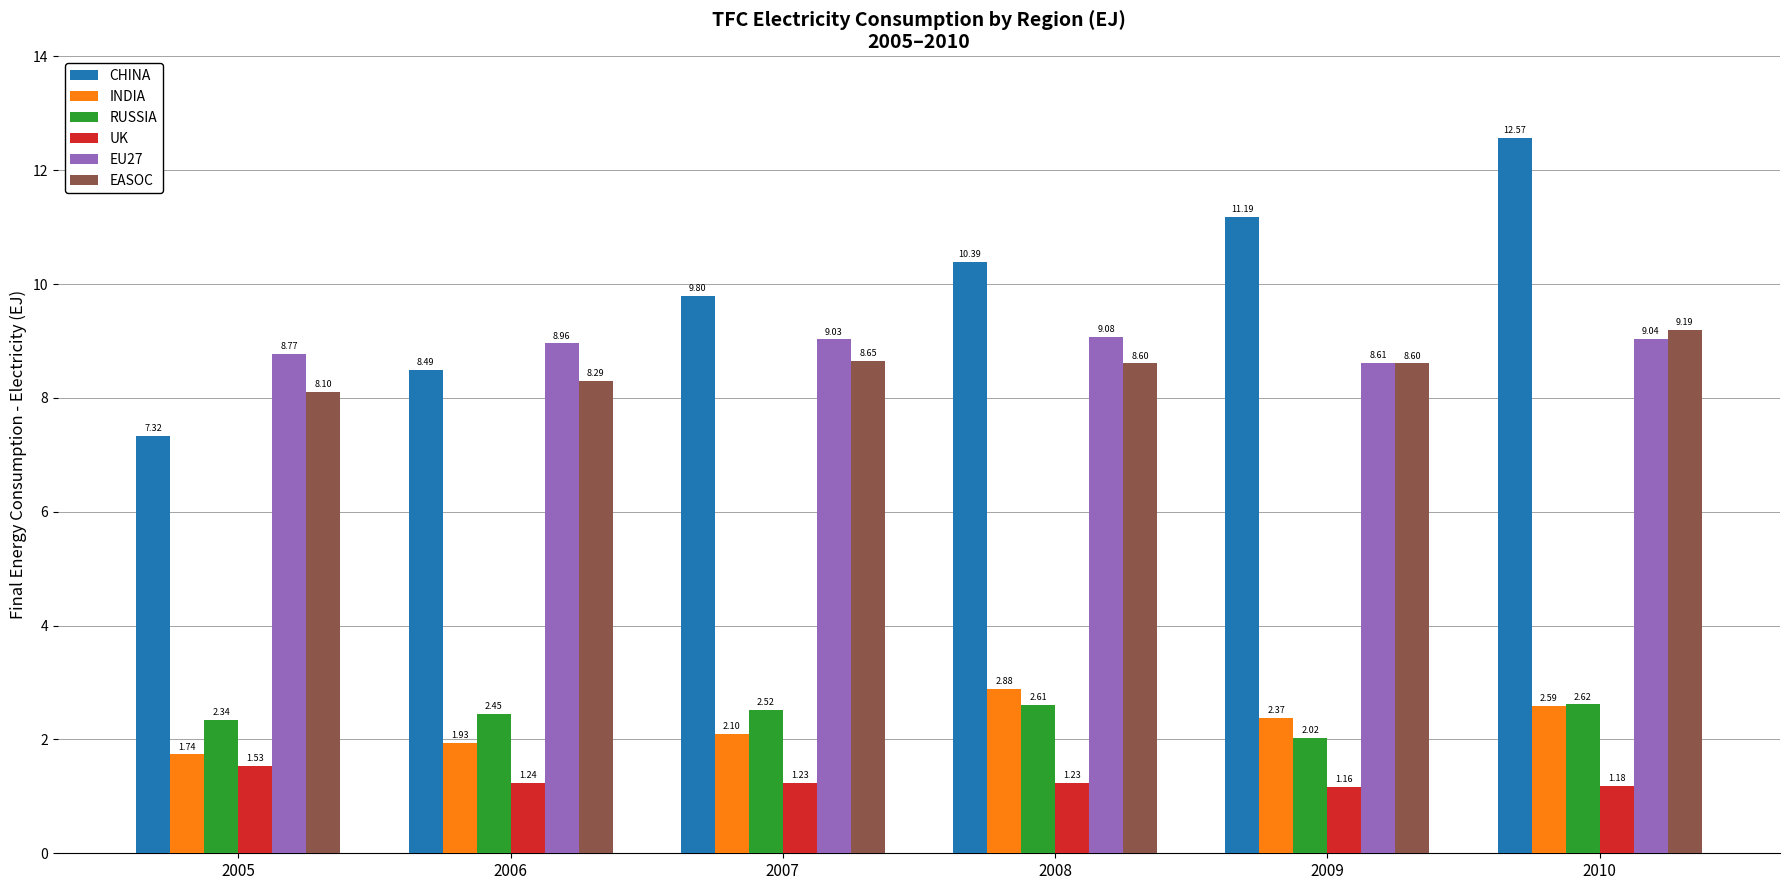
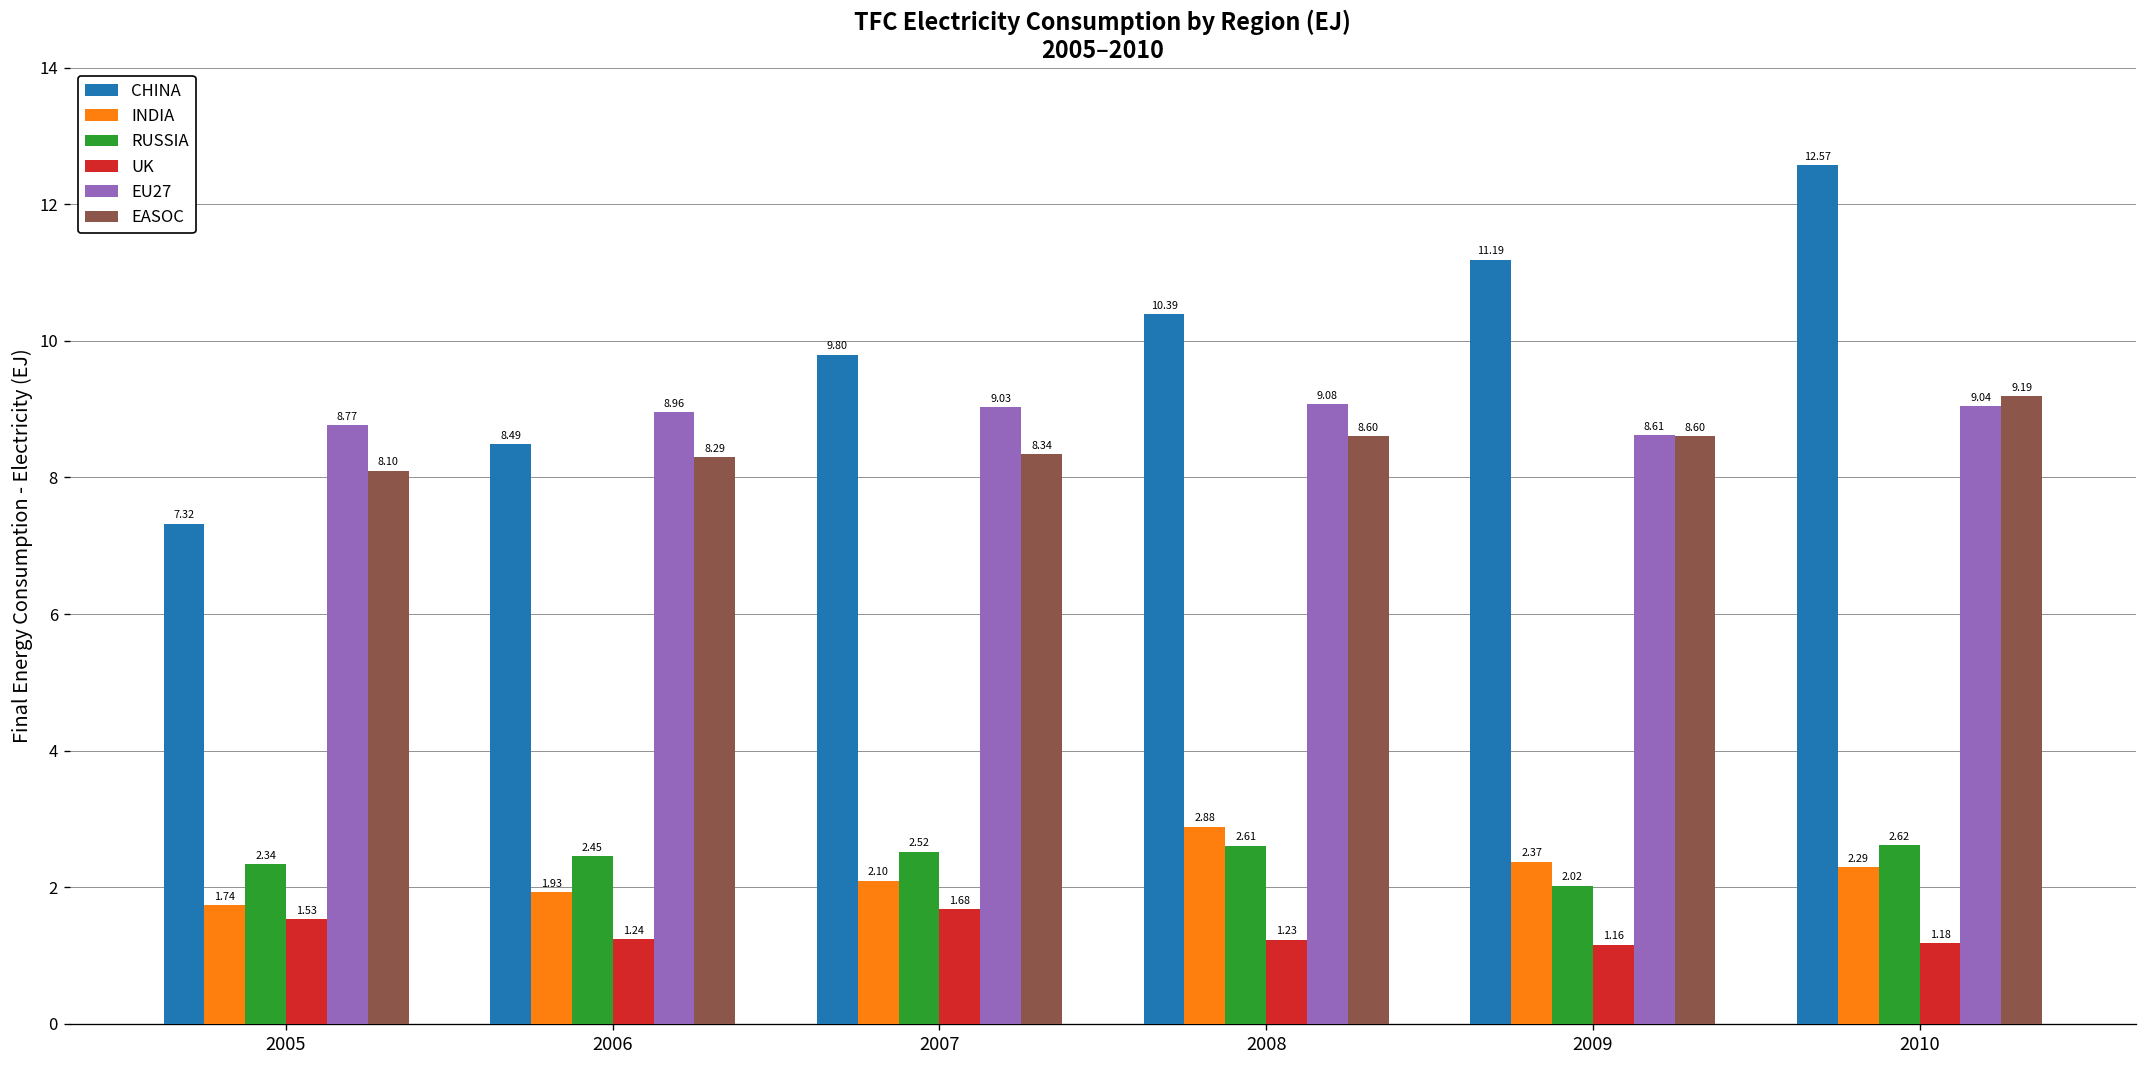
UK, 2007: 1.23 -> 1.68
EASOC, 2007: 8.65 -> 8.34
INDIA, 2010: 2.59 -> 2.29
